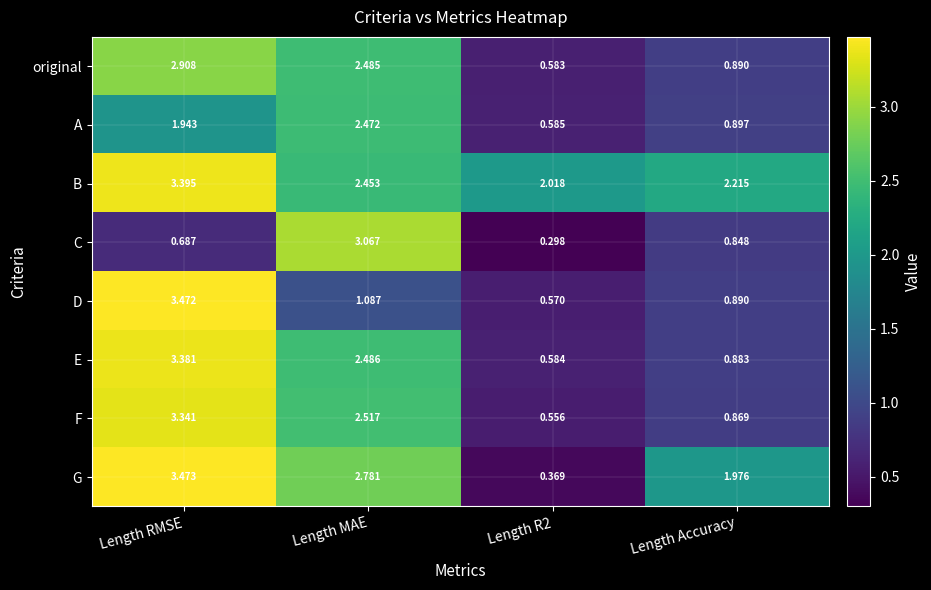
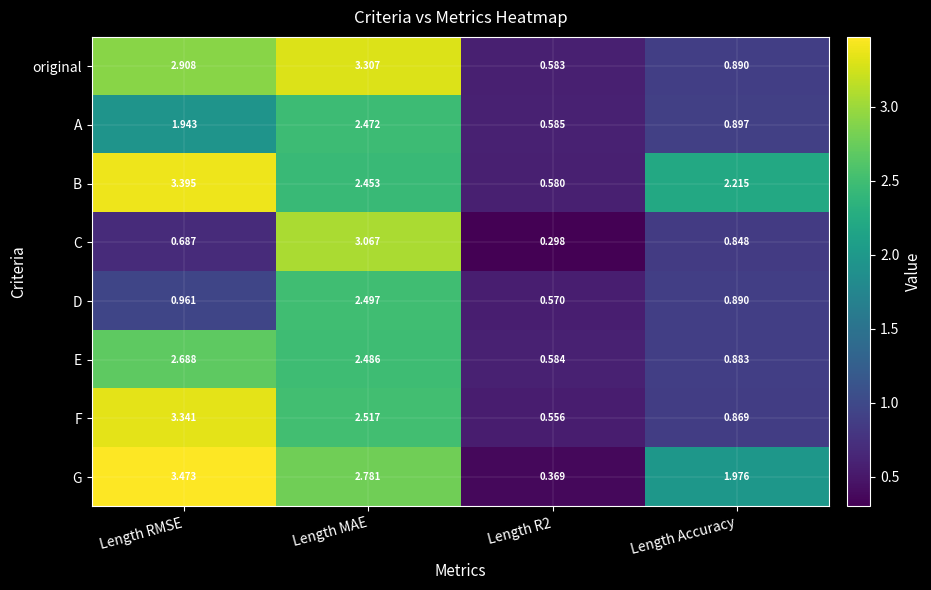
original, Length MAE: 2.485 -> 3.307
B, Length R2: 2.018 -> 0.580
D, Length RMSE: 3.472 -> 0.961
D, Length MAE: 1.087 -> 2.497
E, Length RMSE: 3.381 -> 2.688
